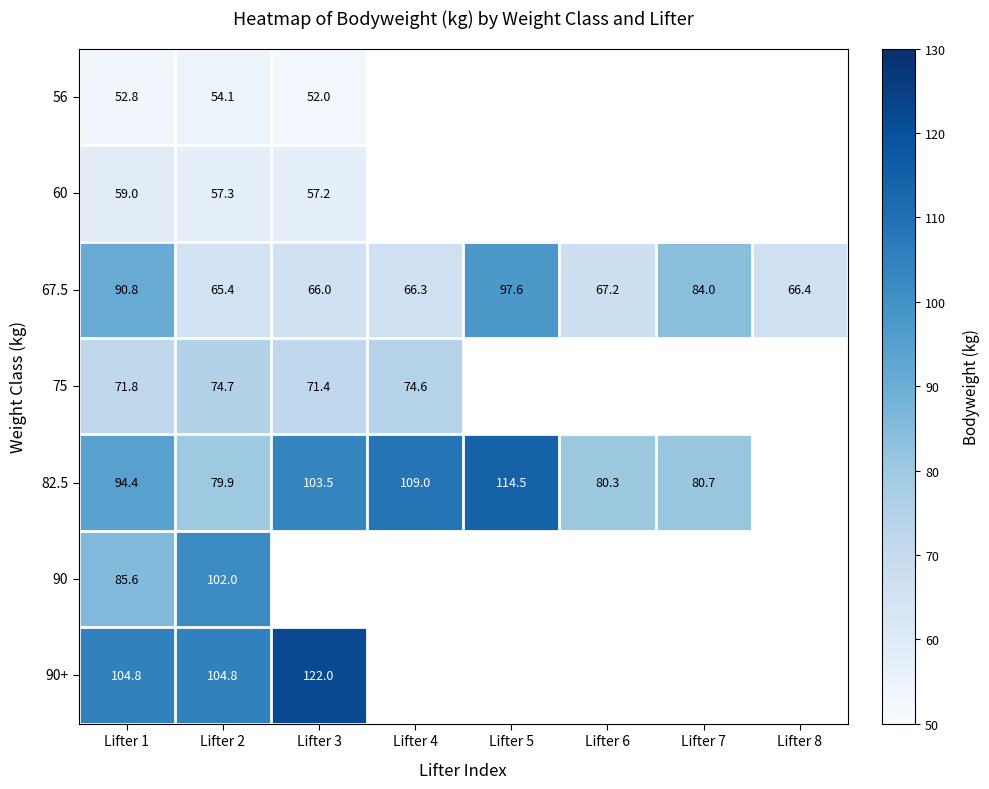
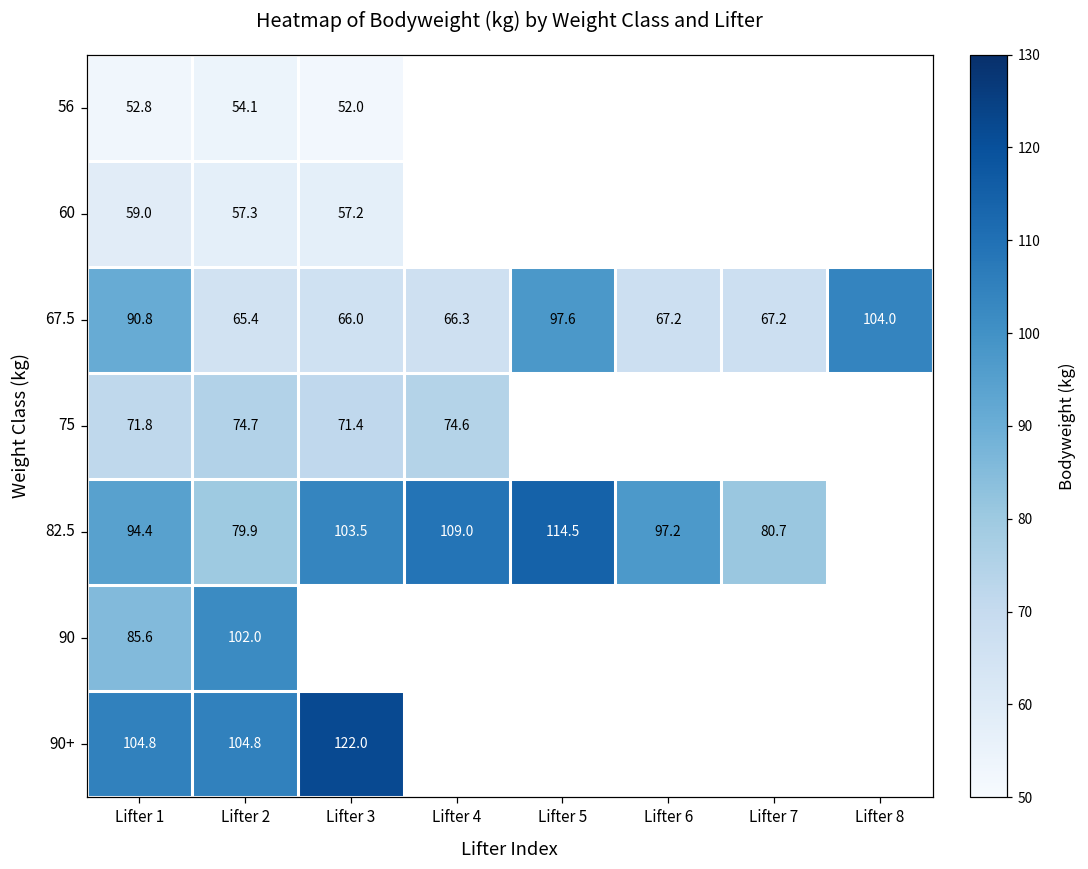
67.5, Lifter 7: 84.0 -> 67.2
67.5, Lifter 8: 66.4 -> 104.0
82.5, Lifter 6: 80.3 -> 97.2
